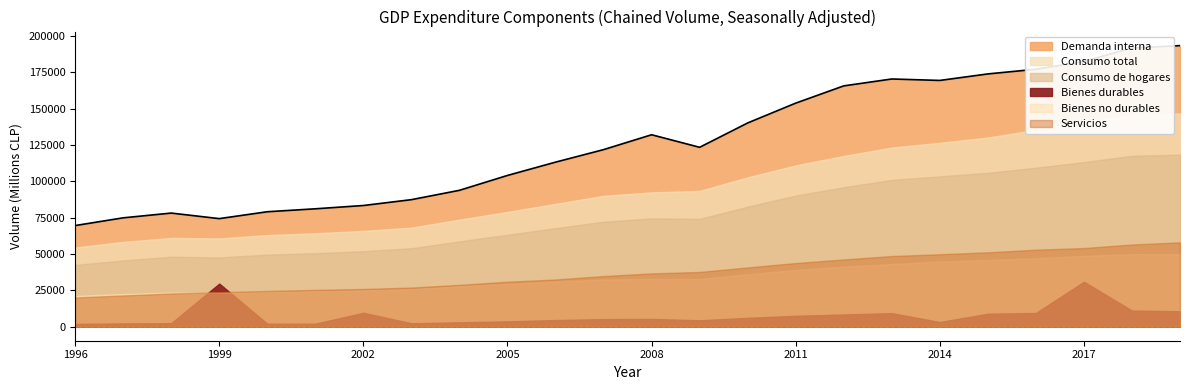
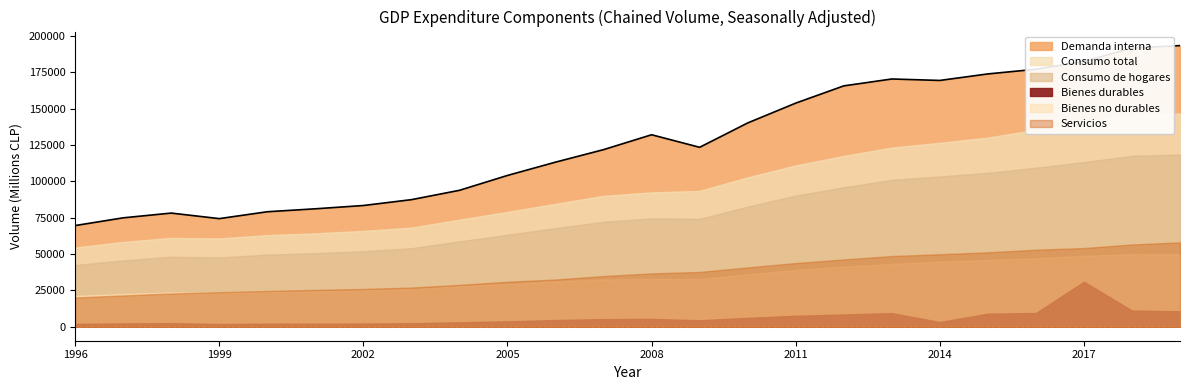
Bienes durables, 1999: 30000 -> 2000
Bienes durables, 2002: 10000 -> 2000
